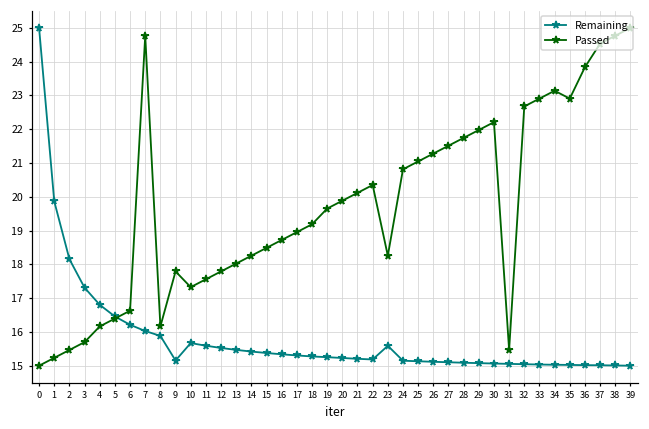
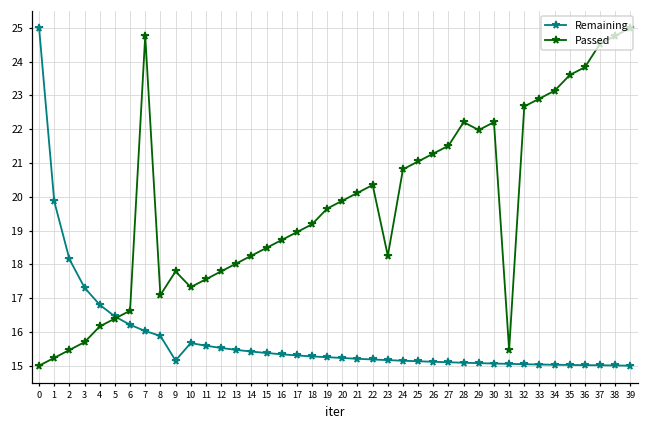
Passed, 8: 16.2 -> 17.1
Remaining, 23: 15.6 -> 15.2
Passed, 28: 21.7 -> 22.2
Passed, 35: 22.9 -> 23.6
